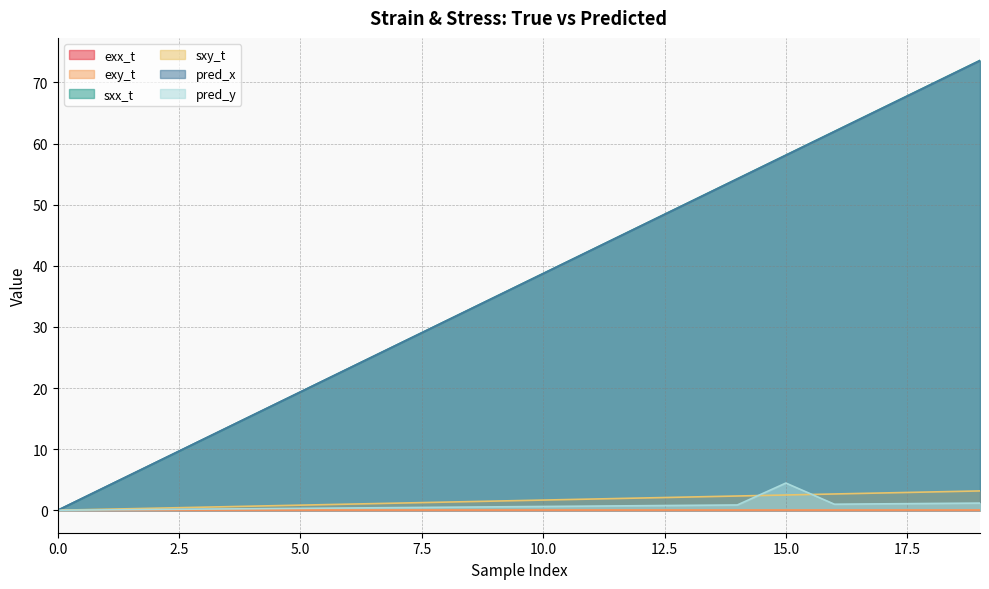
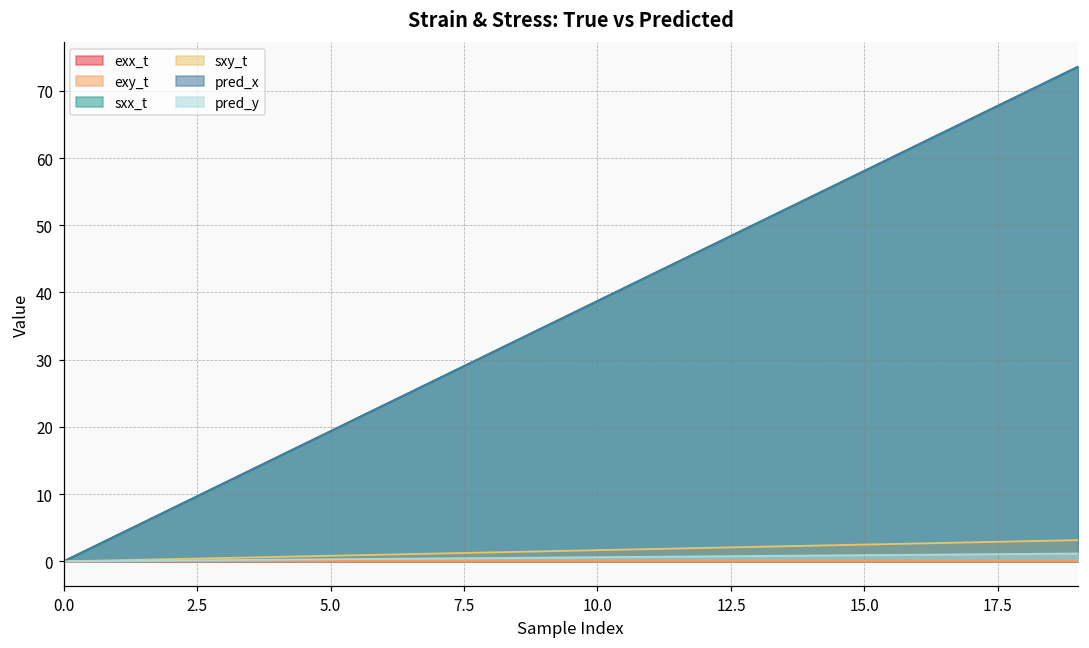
pred_y, 15.0: 4 -> 1
